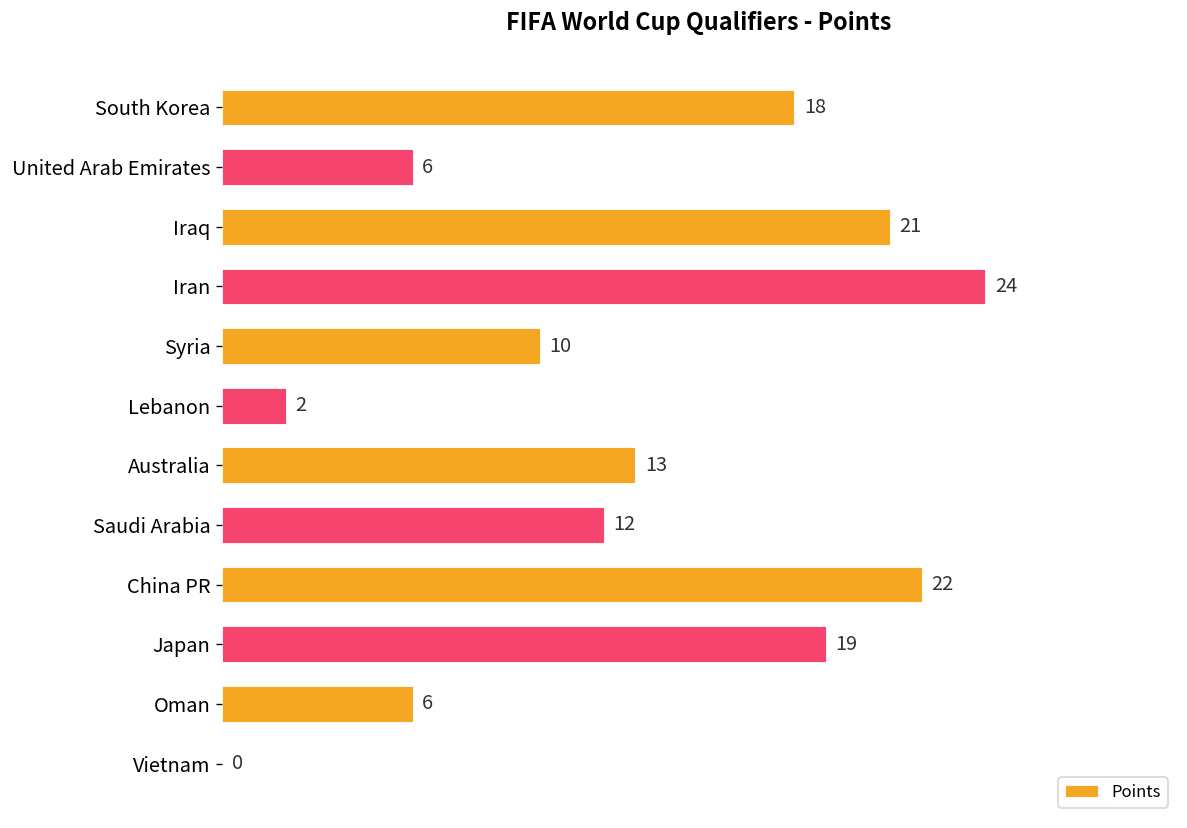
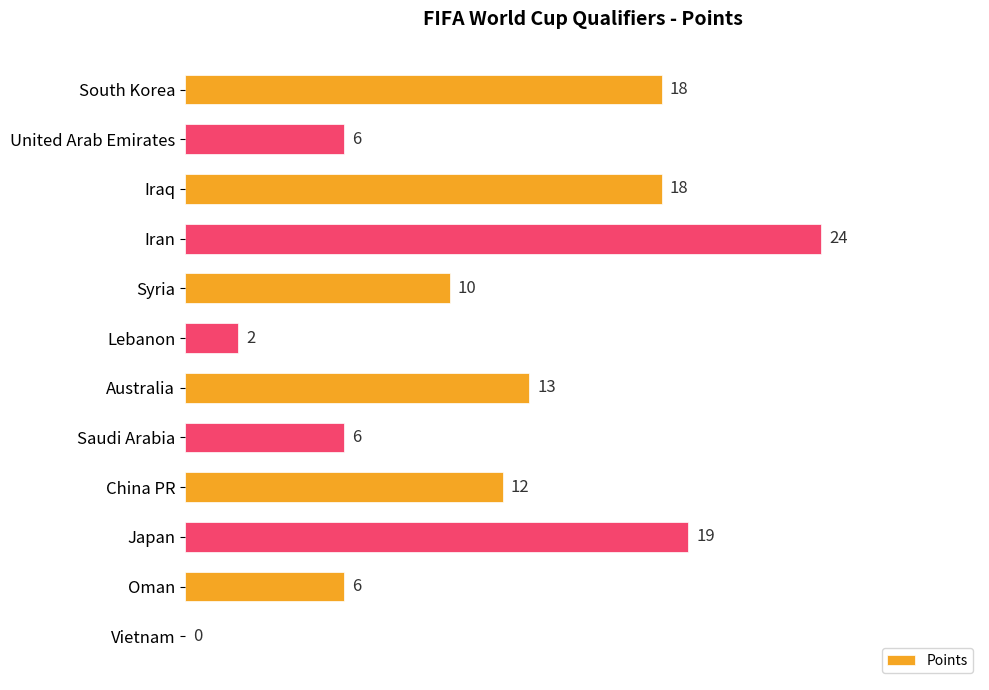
Iraq: 21 -> 18
Saudi Arabia: 12 -> 6
China PR: 22 -> 12
